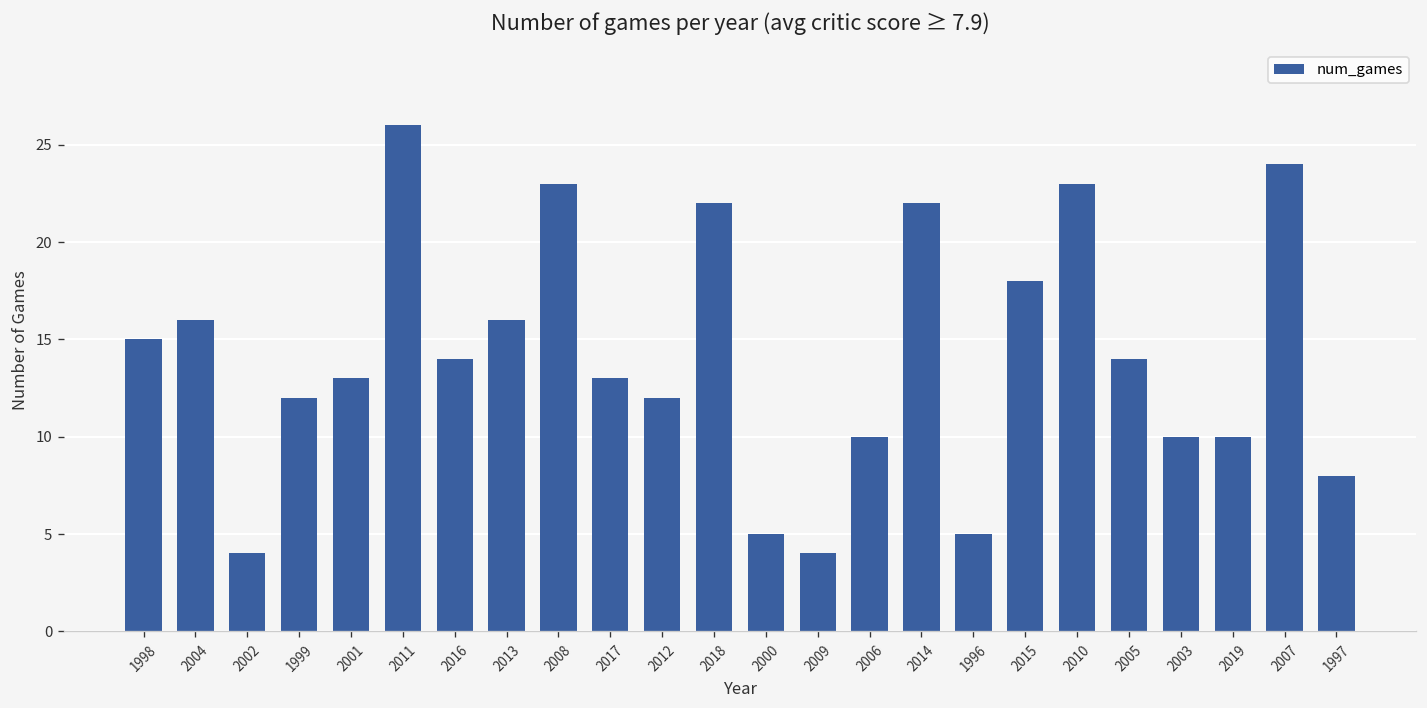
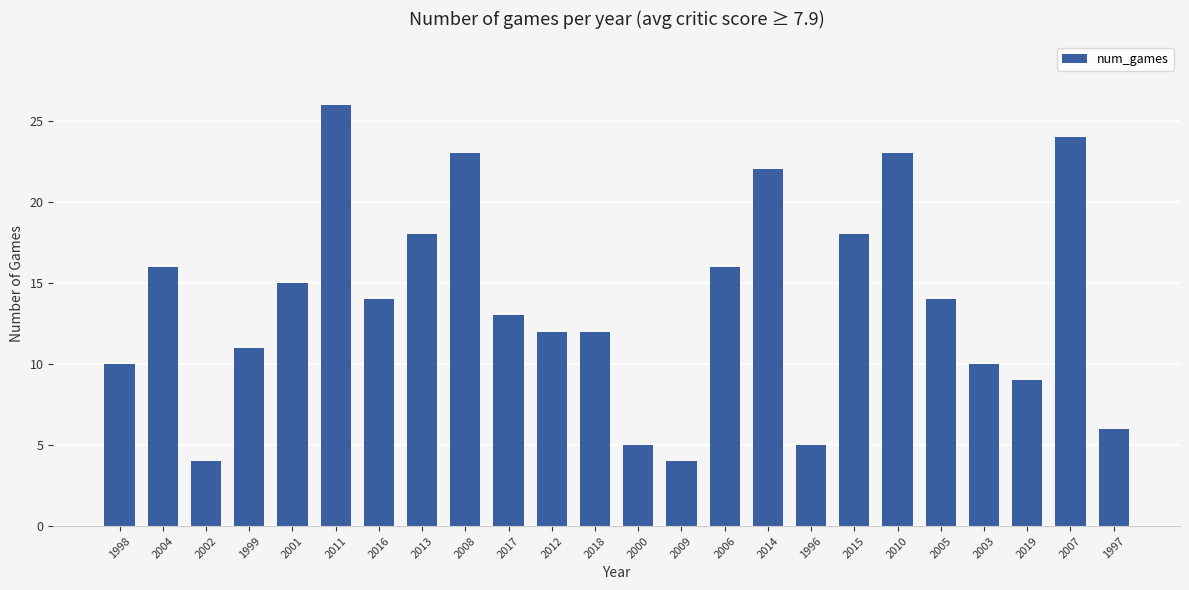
1998: 15 -> 10
1999: 12 -> 11
2001: 13 -> 15
2013: 16 -> 18
2018: 22 -> 12
2006: 10 -> 16
2019: 10 -> 9
1997: 8 -> 6
